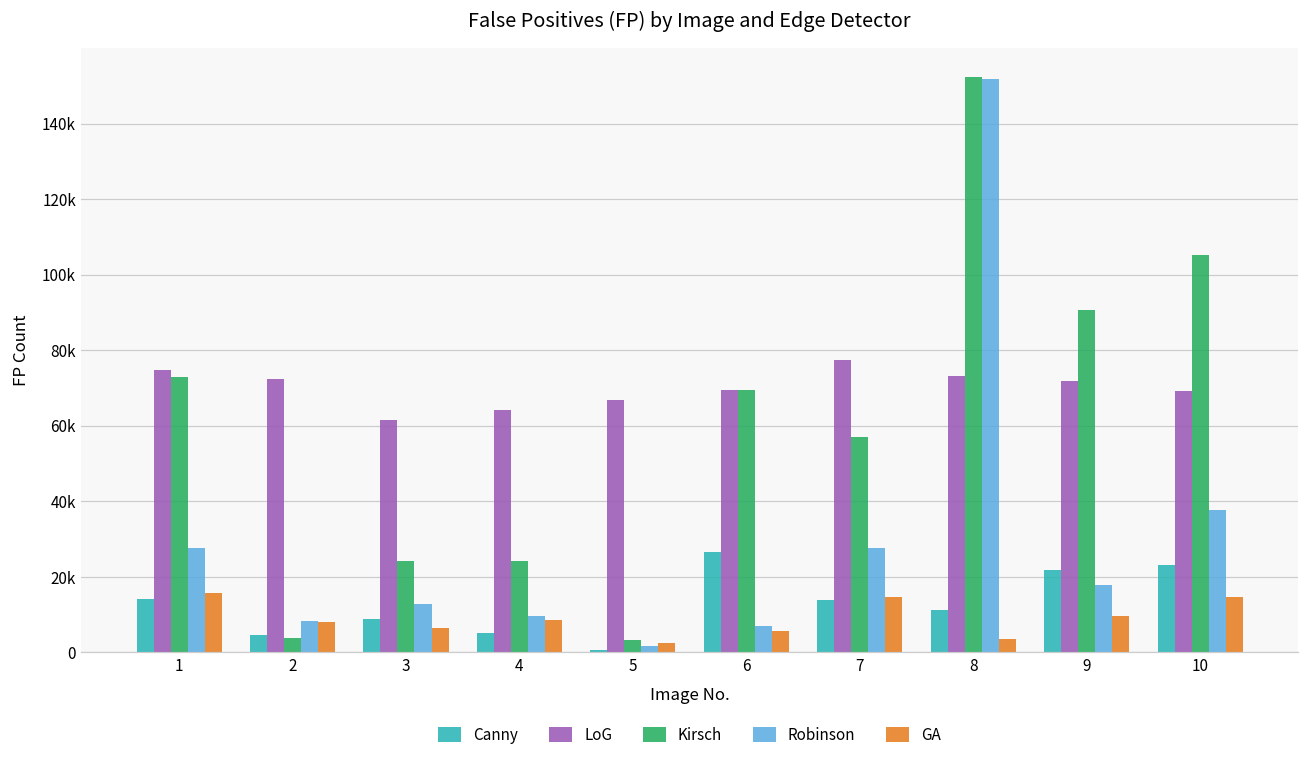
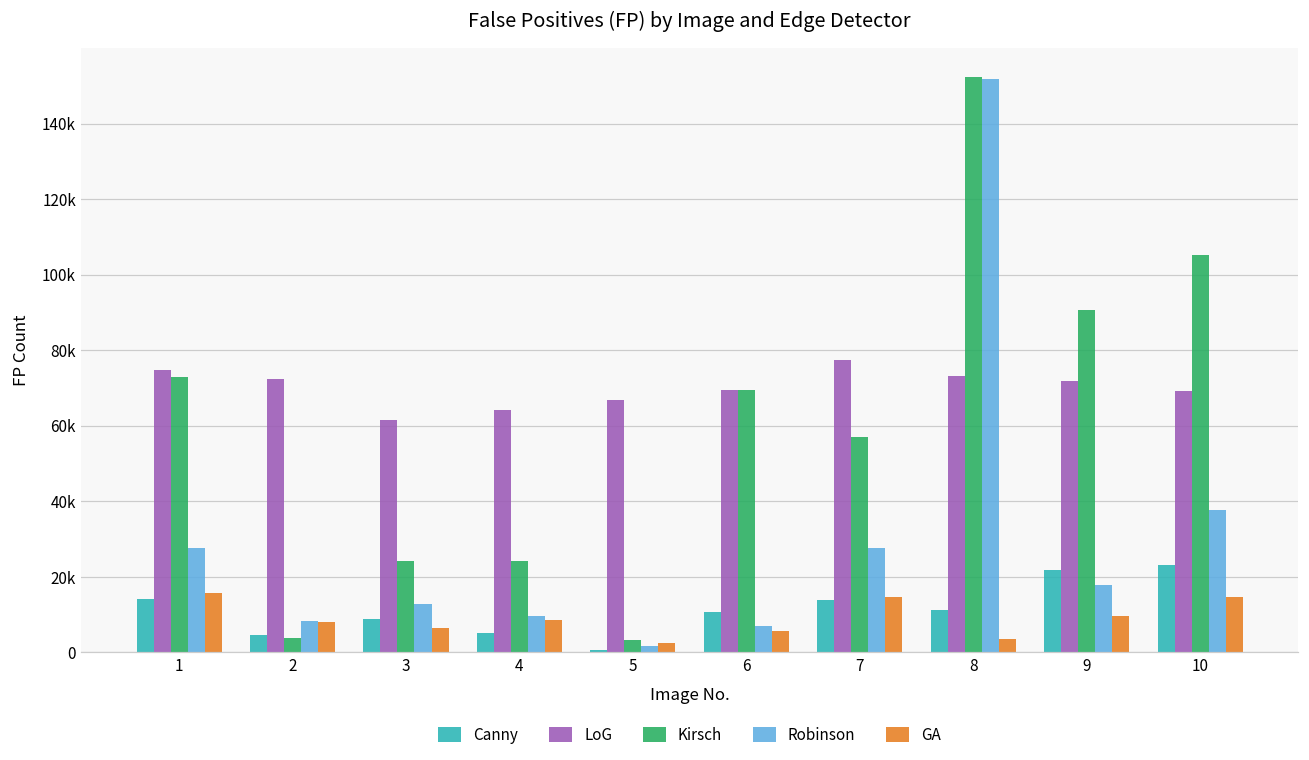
Canny, 6: 27000 -> 11000
